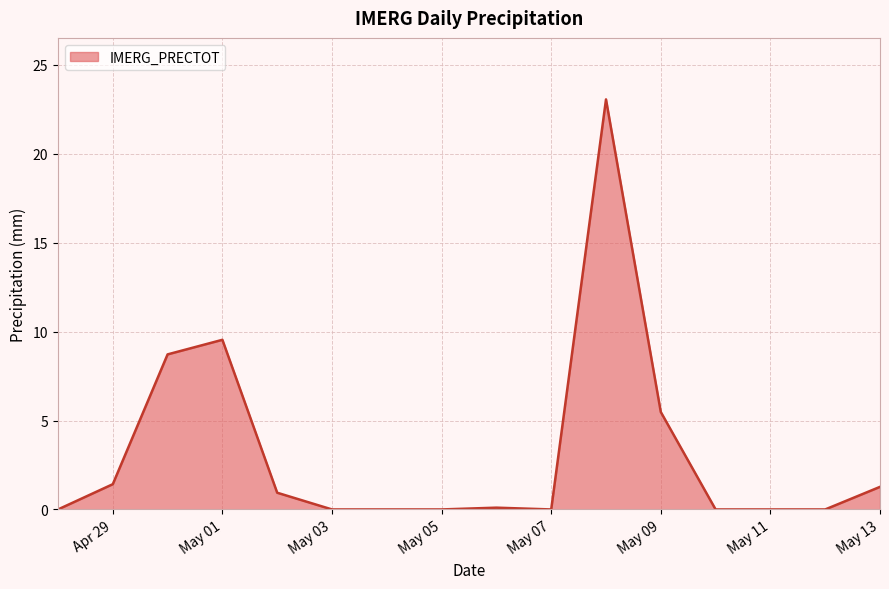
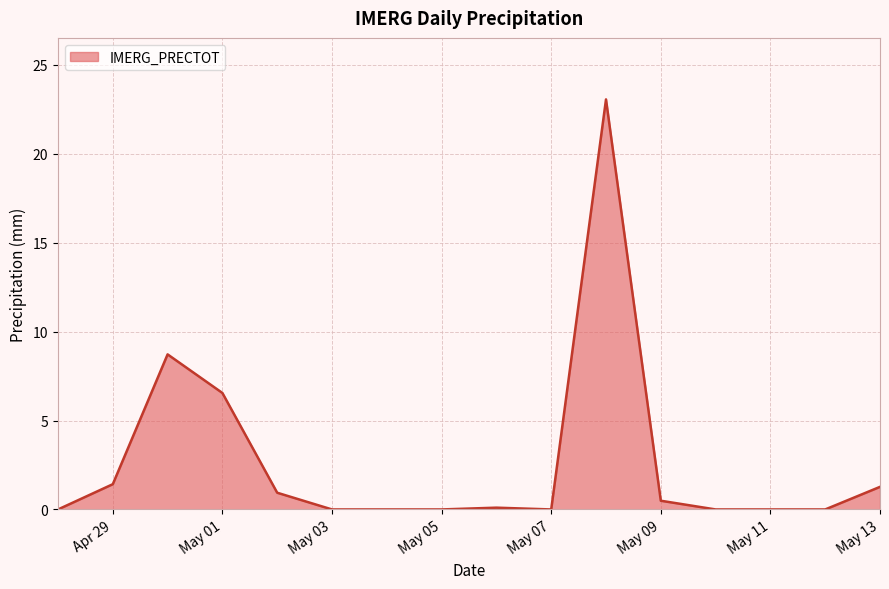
May 01: 9.5 -> 6.6
May 09: 5.5 -> 0.5
